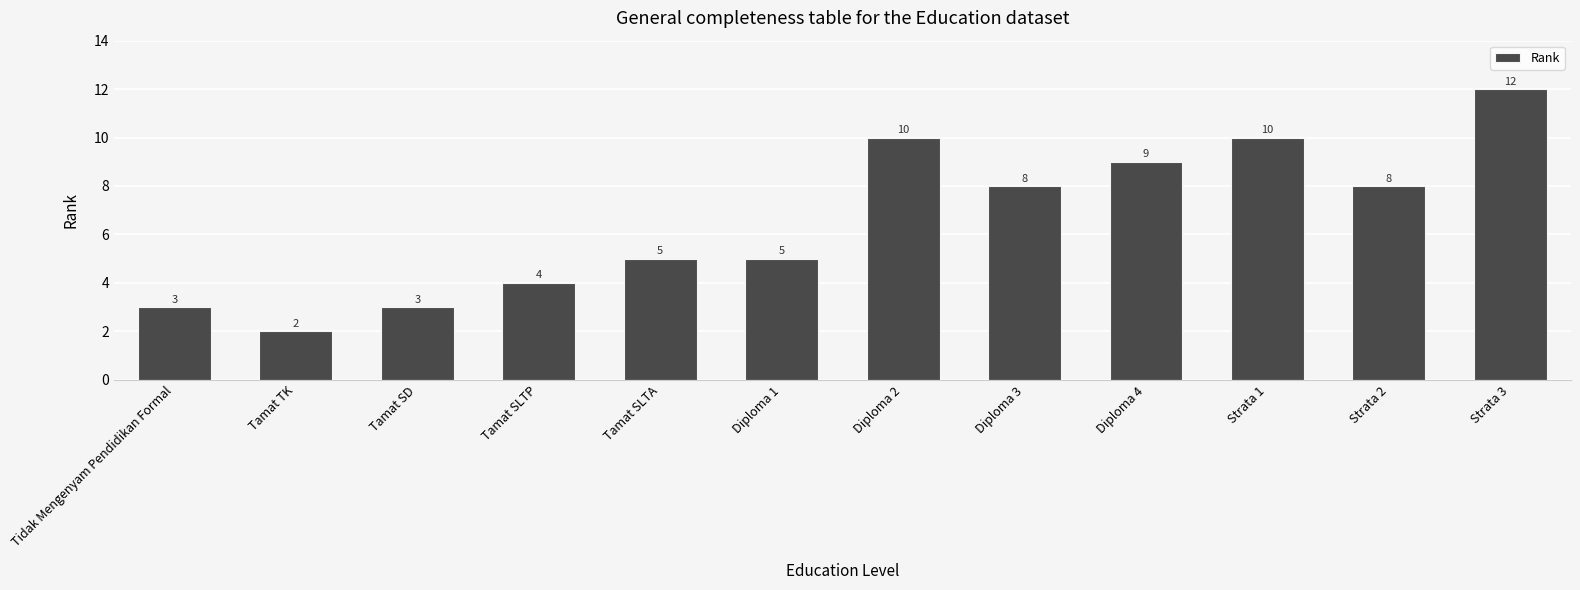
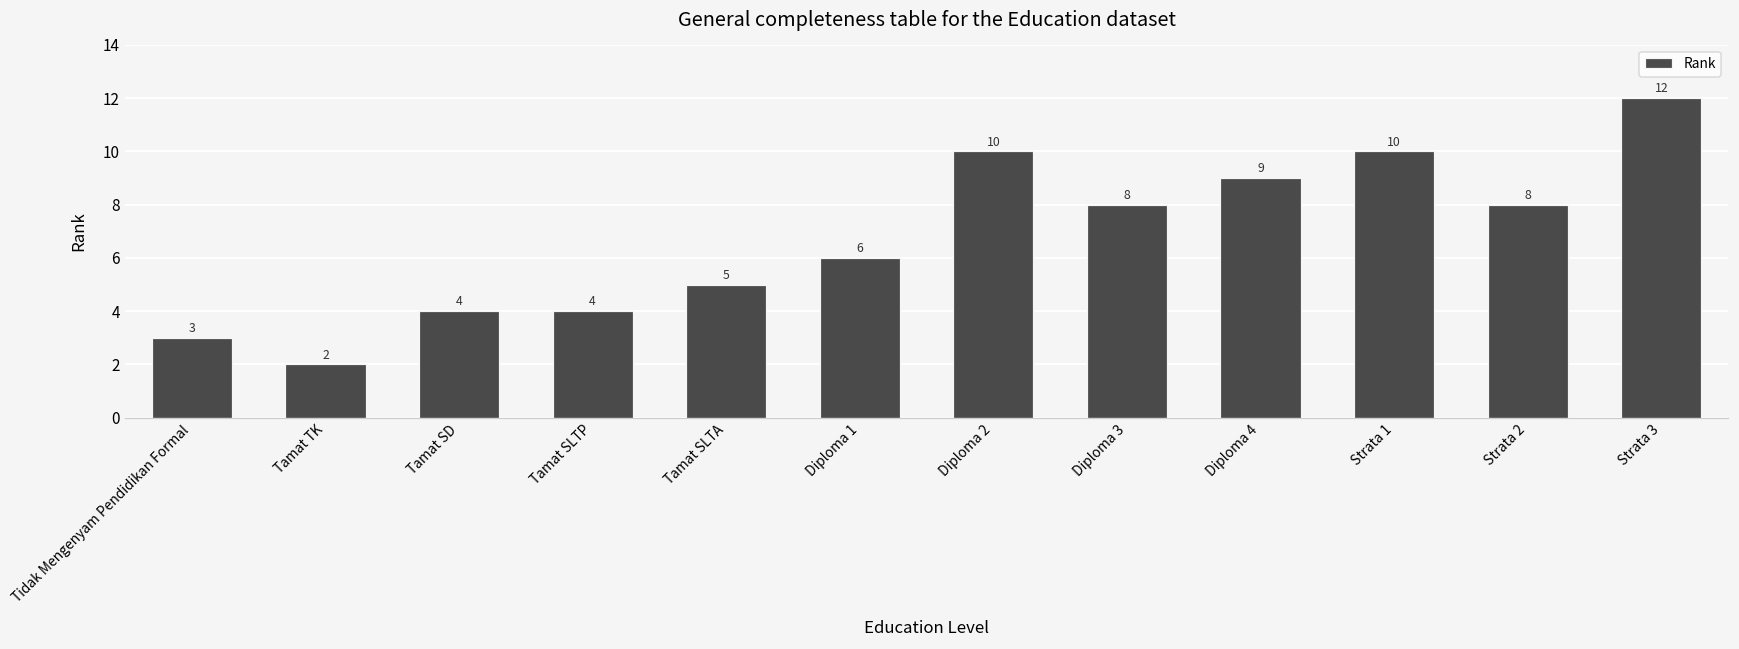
Tamat SD: 3 -> 4
Diploma 1: 5 -> 6
